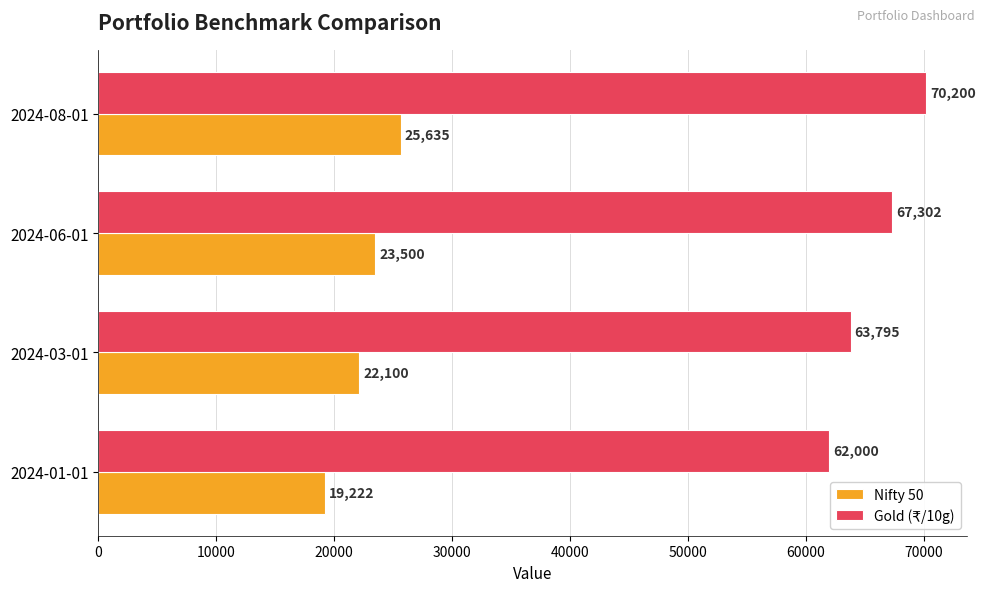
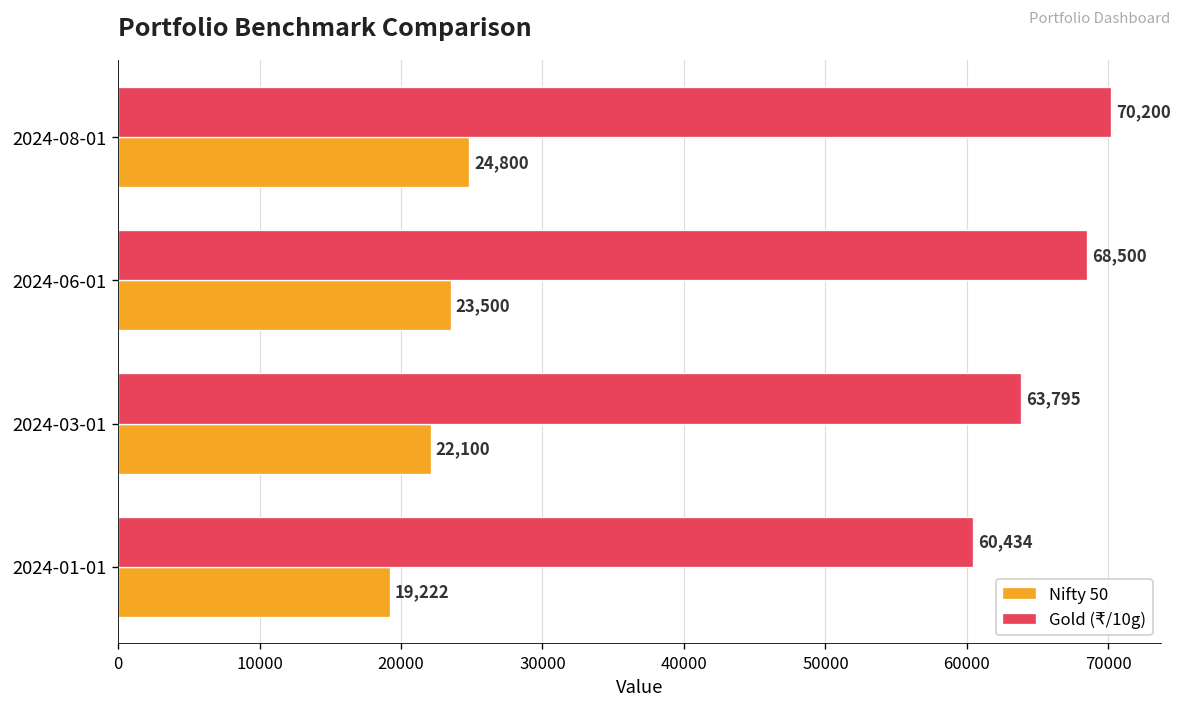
Nifty 50, 2024-08-01: 25,635 -> 24,800
Gold (₹/10g), 2024-06-01: 67,302 -> 68,500
Gold (₹/10g), 2024-01-01: 62,000 -> 60,434
